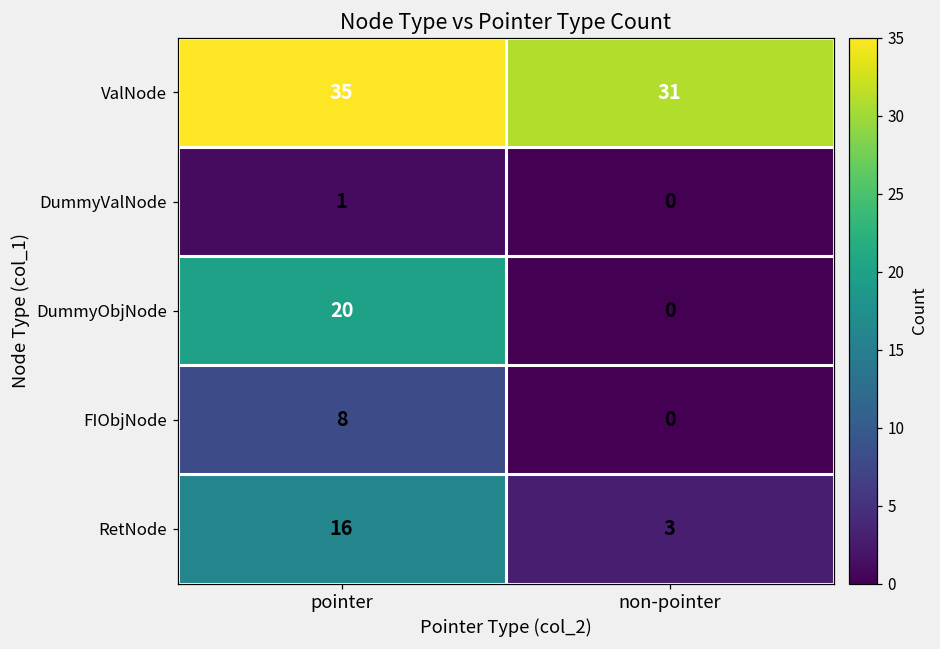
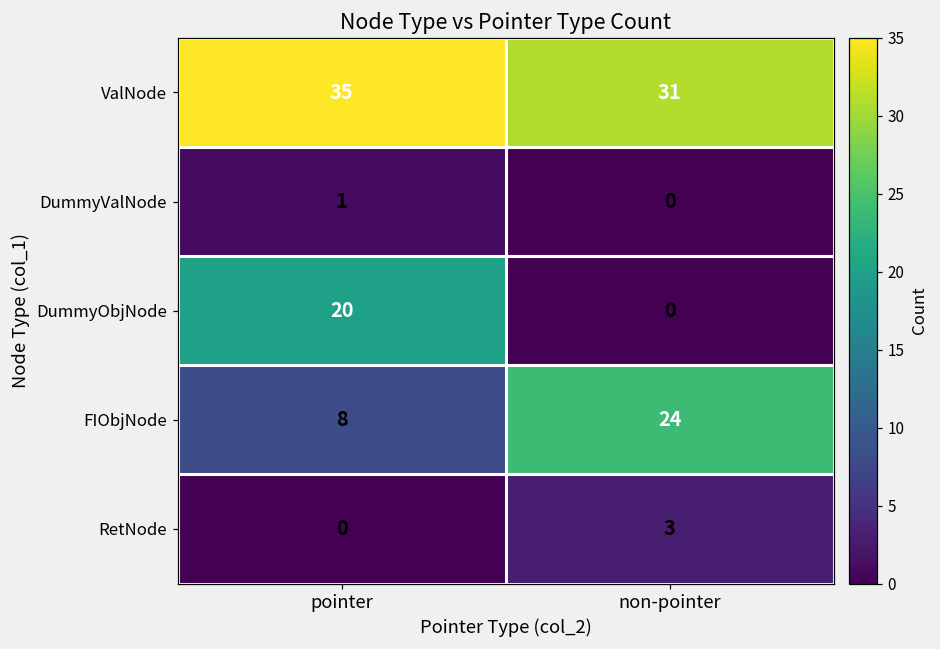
FIObjNode, non-pointer: 0 -> 24
RetNode, pointer: 16 -> 0
